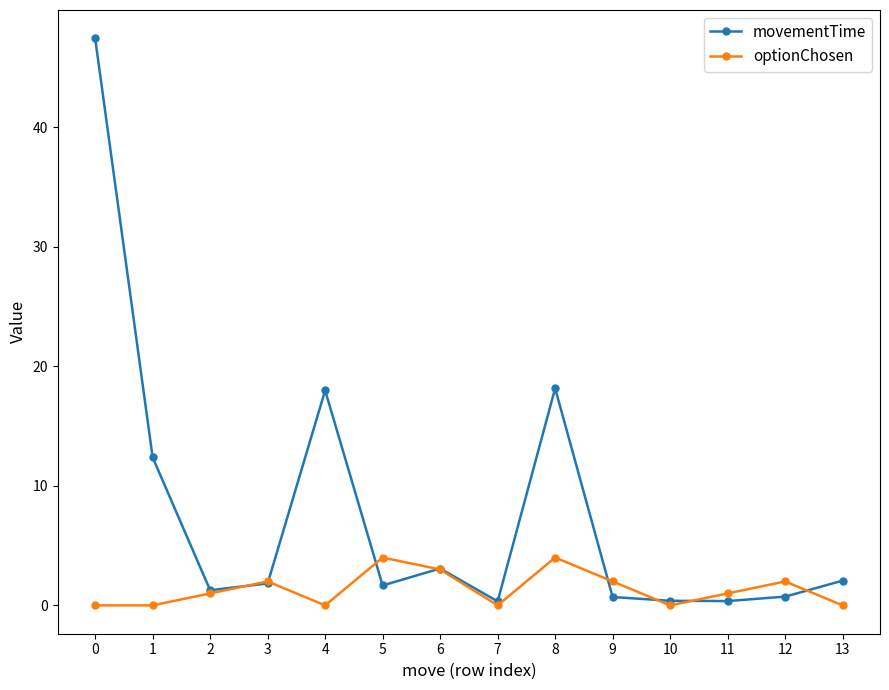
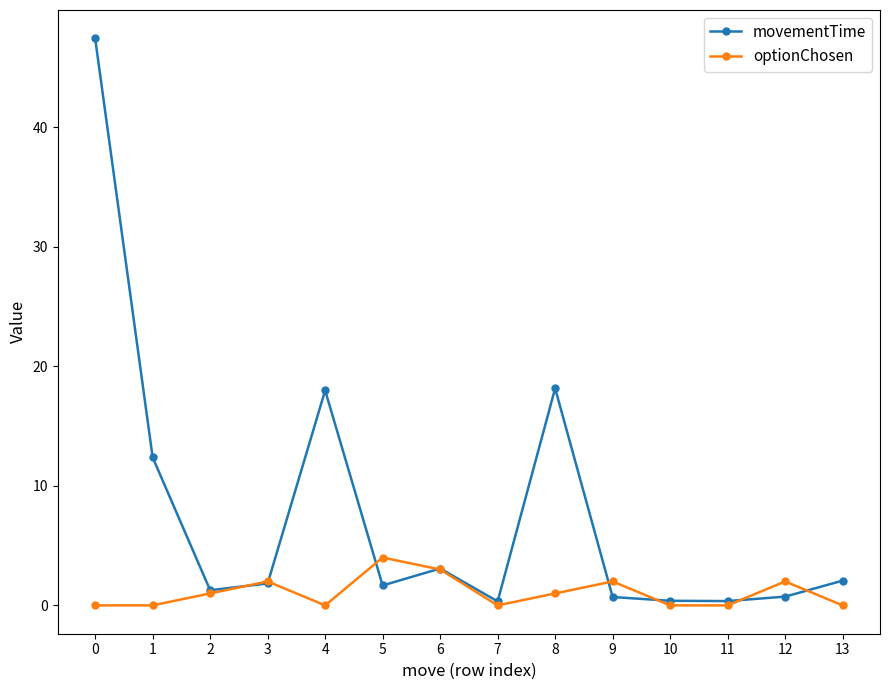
optionChosen, 8: 4 -> 1
optionChosen, 11: 1 -> 0
